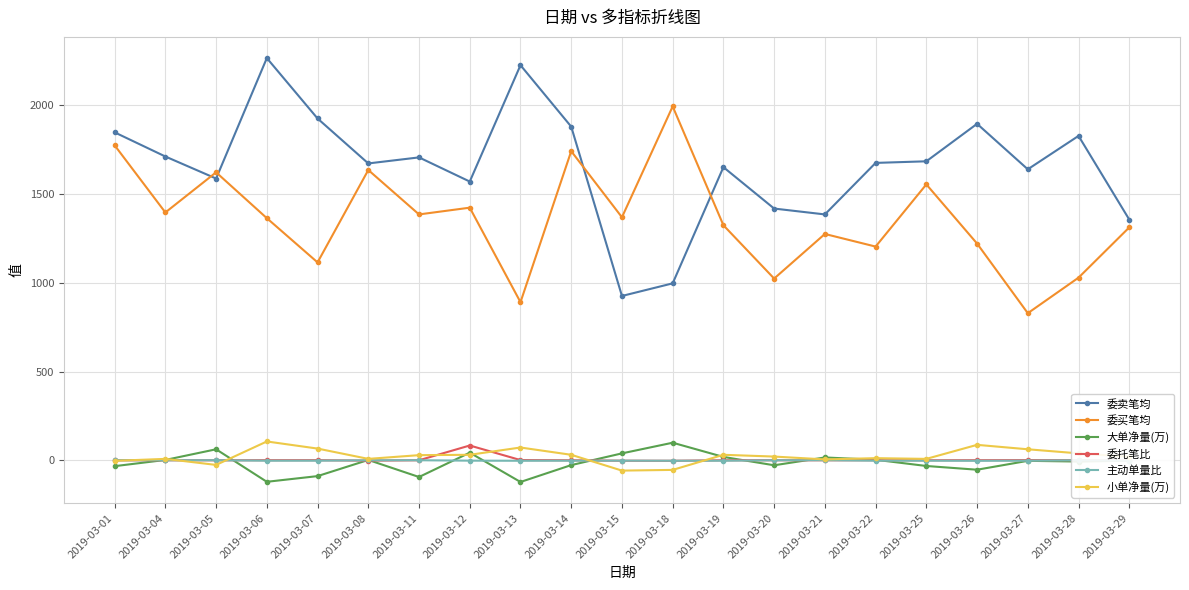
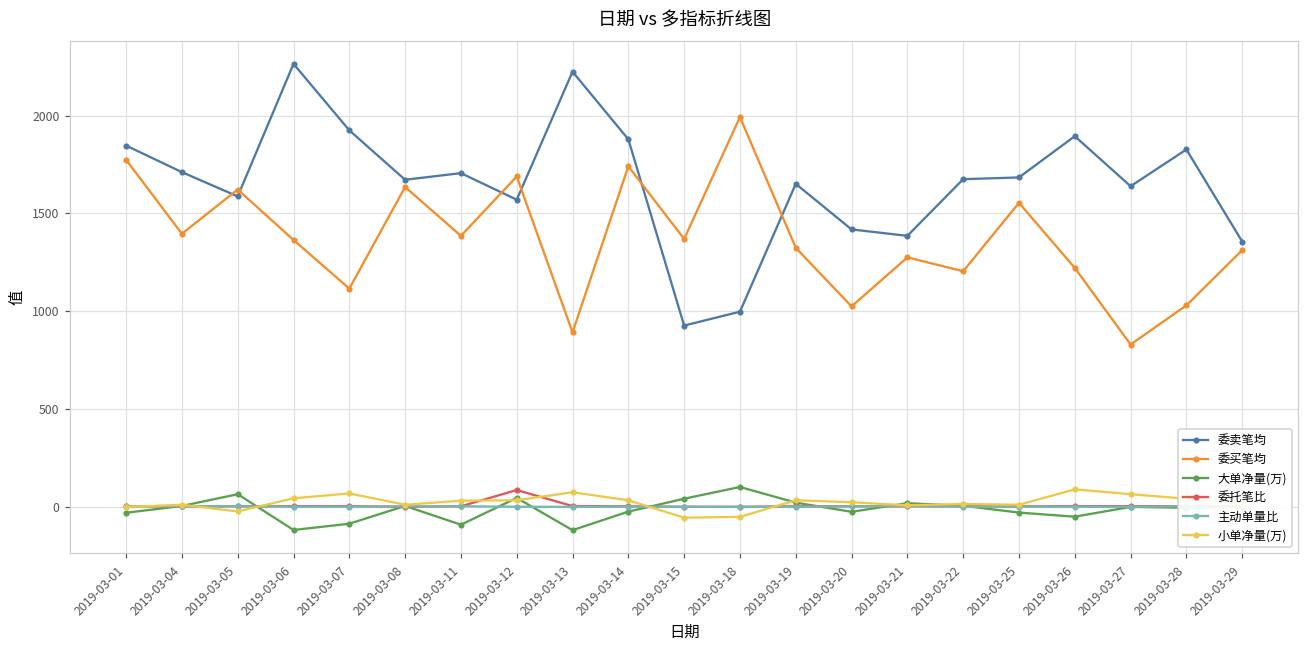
小单净量(万), 2019-03-06: 110 -> 40
委买笔均, 2019-03-12: 1420 -> 1690
